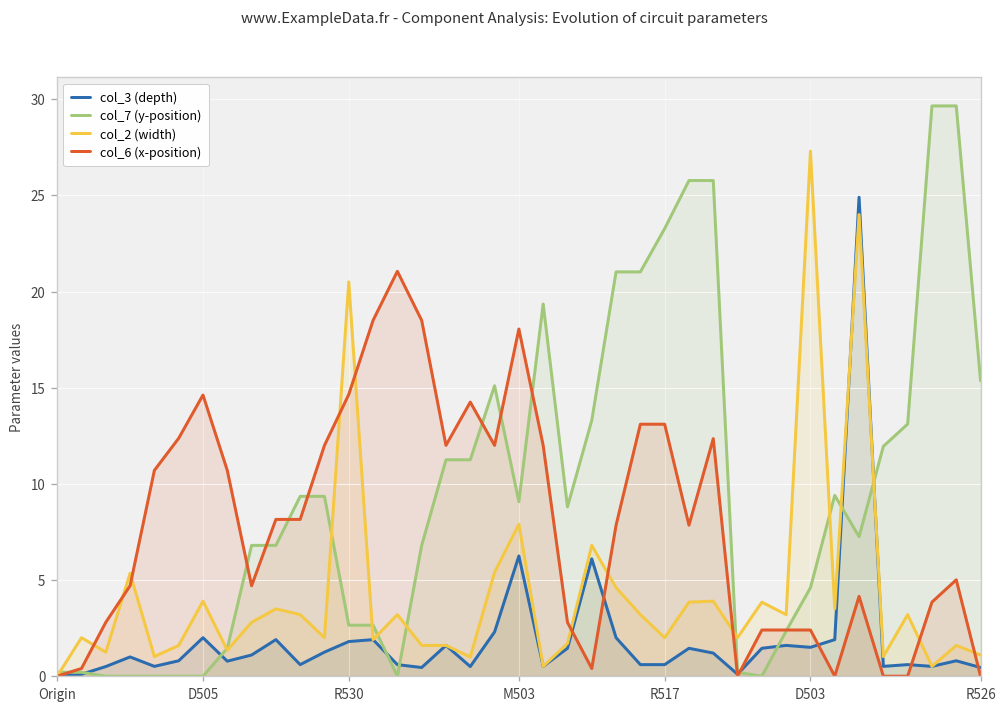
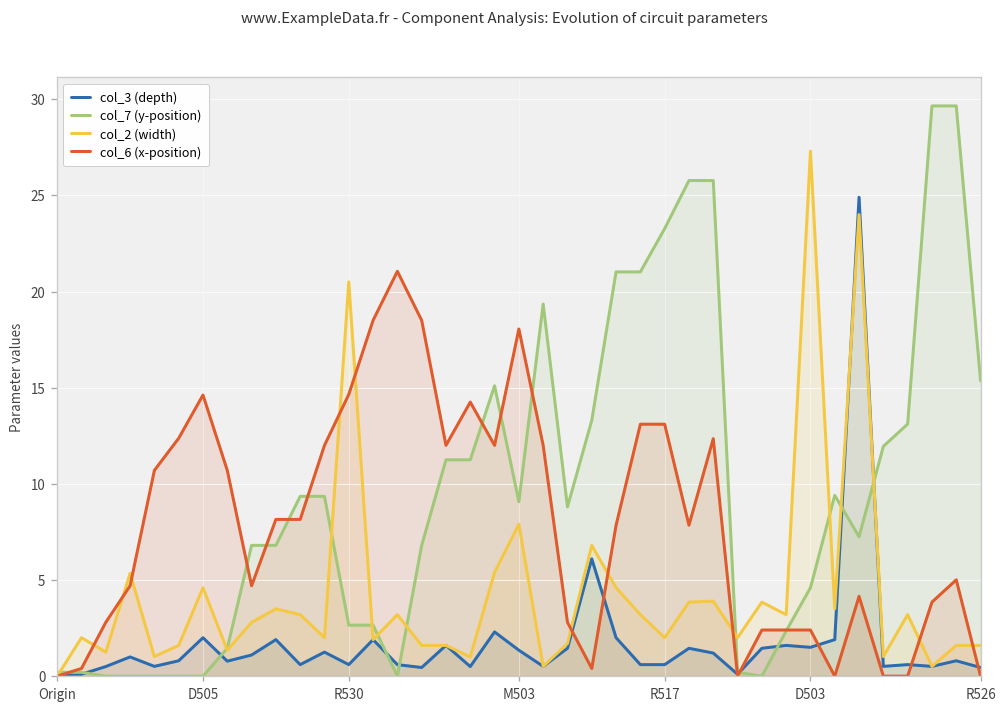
col_2 (width), D505: 3.9 -> 4.6
col_3 (depth), R530: 1.8 -> 0.6
col_3 (depth), M503: 6.3 -> 1.4
col_2 (width), R526: 1.1 -> 1.6
